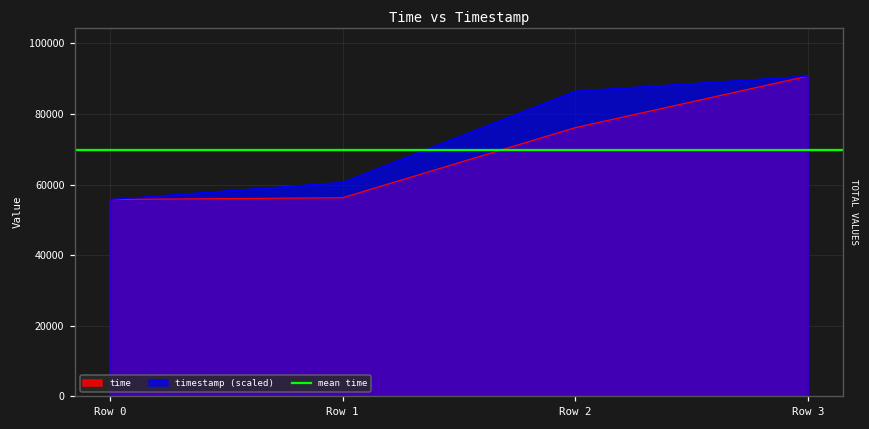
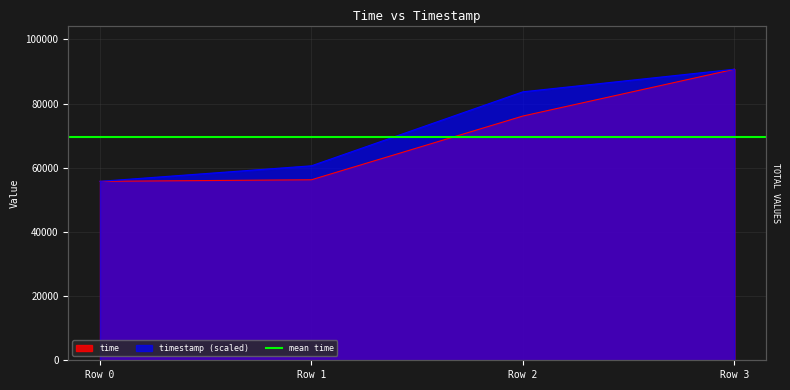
timestamp (scaled), Row 2: 86000 -> 84000
